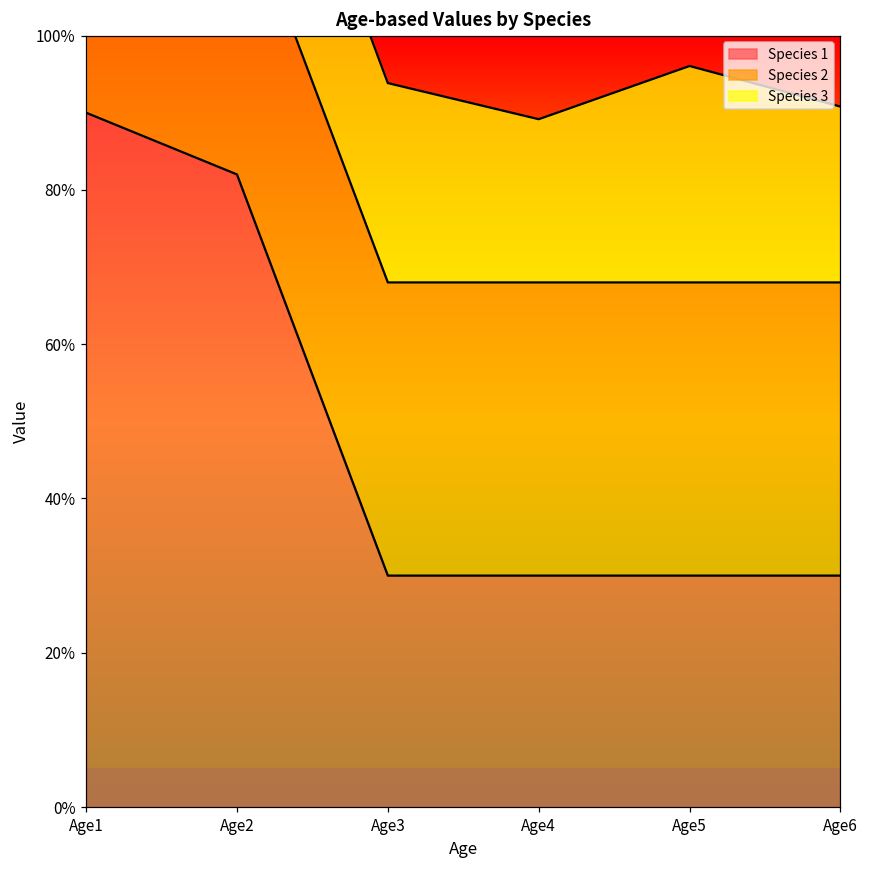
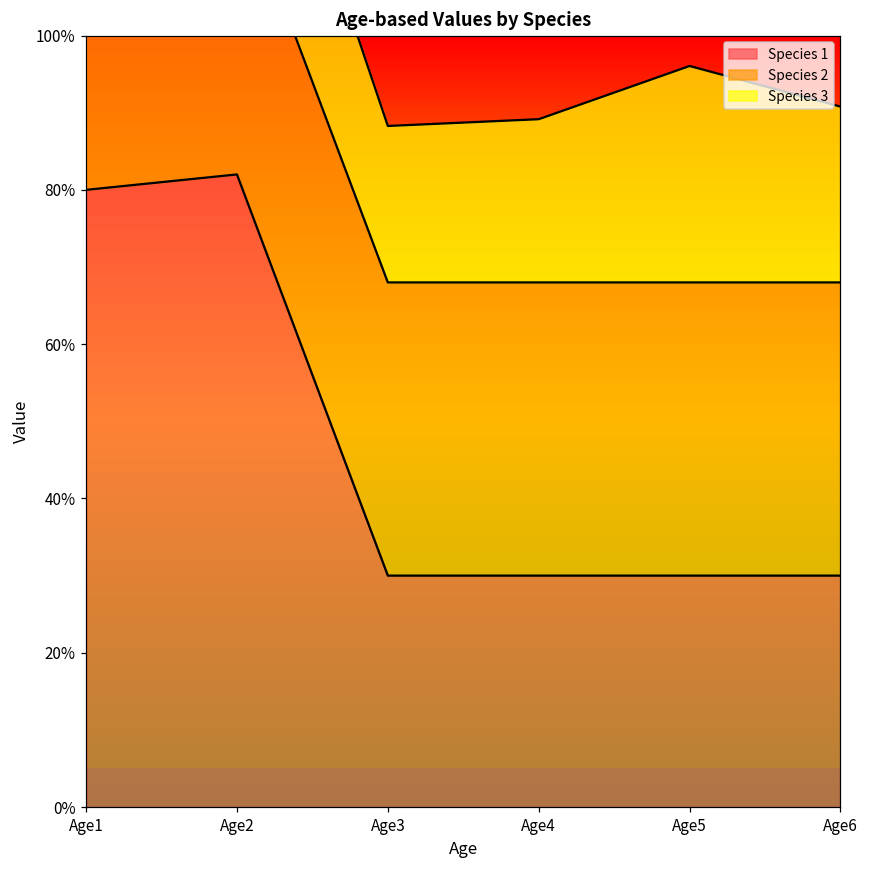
Species 1, Age1: 90% -> 80%
Species 3, Age3: 26% -> 20%
